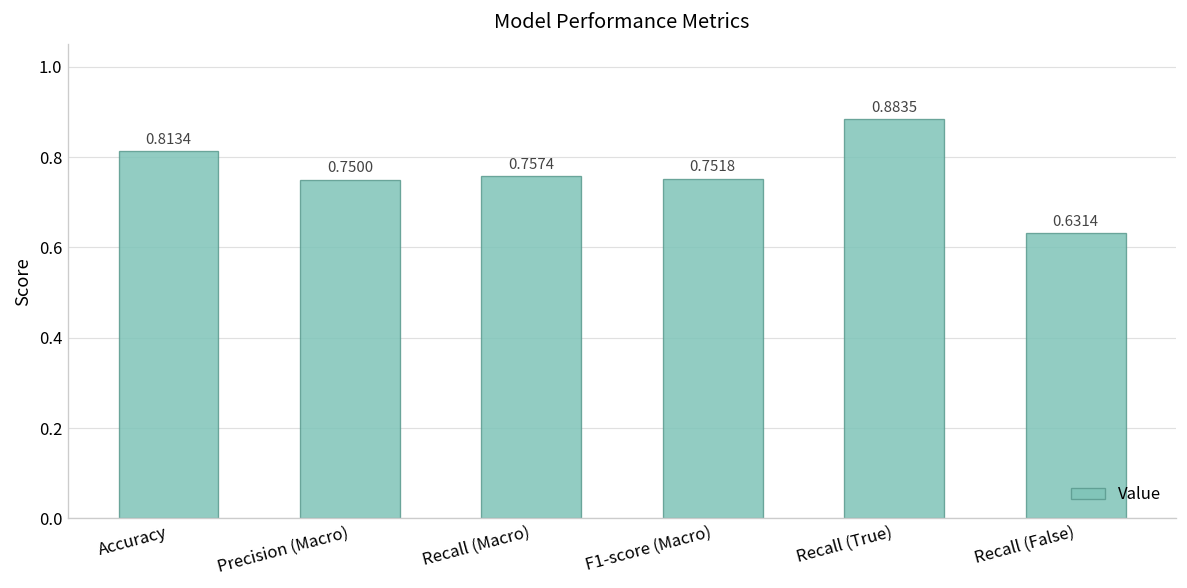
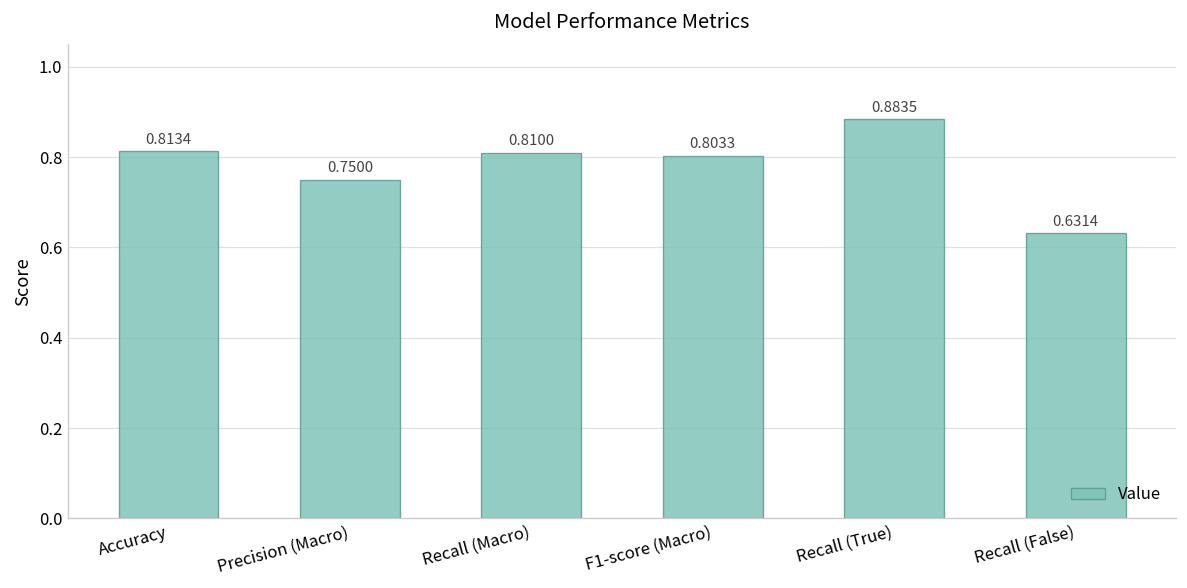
Recall (Macro): 0.7574 -> 0.8100
F1-score (Macro): 0.7518 -> 0.8033
